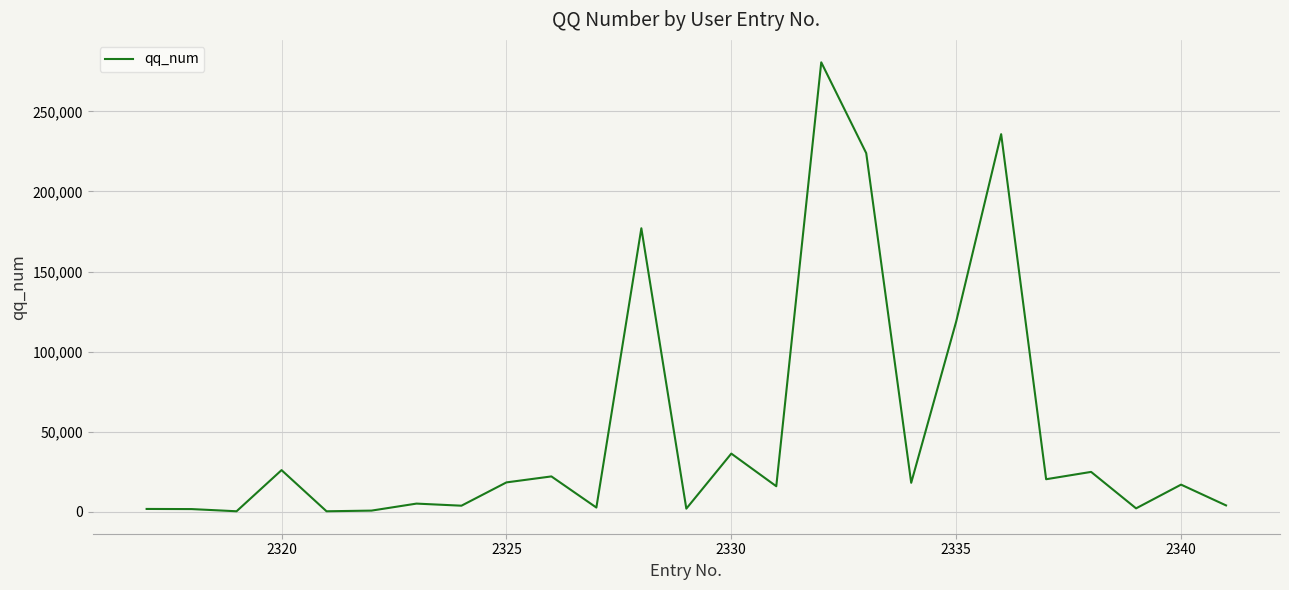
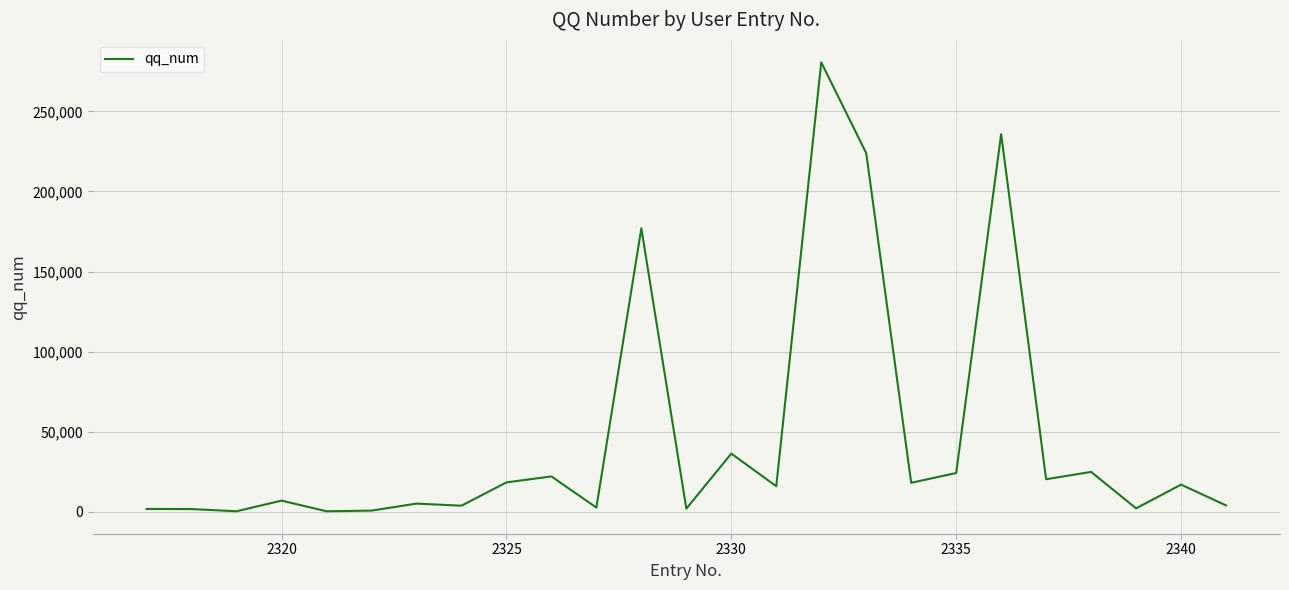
2320: 26,000 -> 7,000
2335: 119,000 -> 24,000
